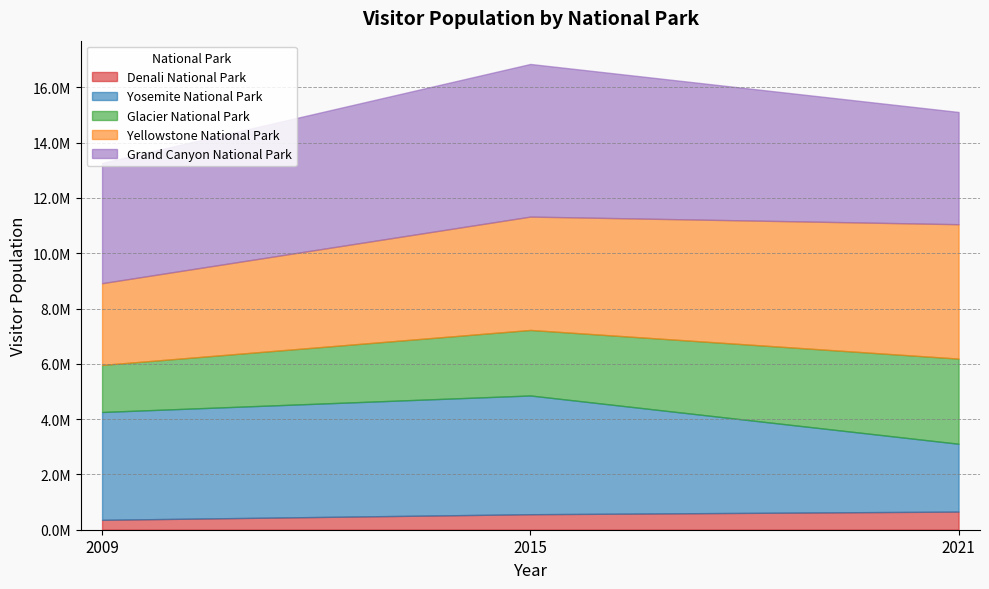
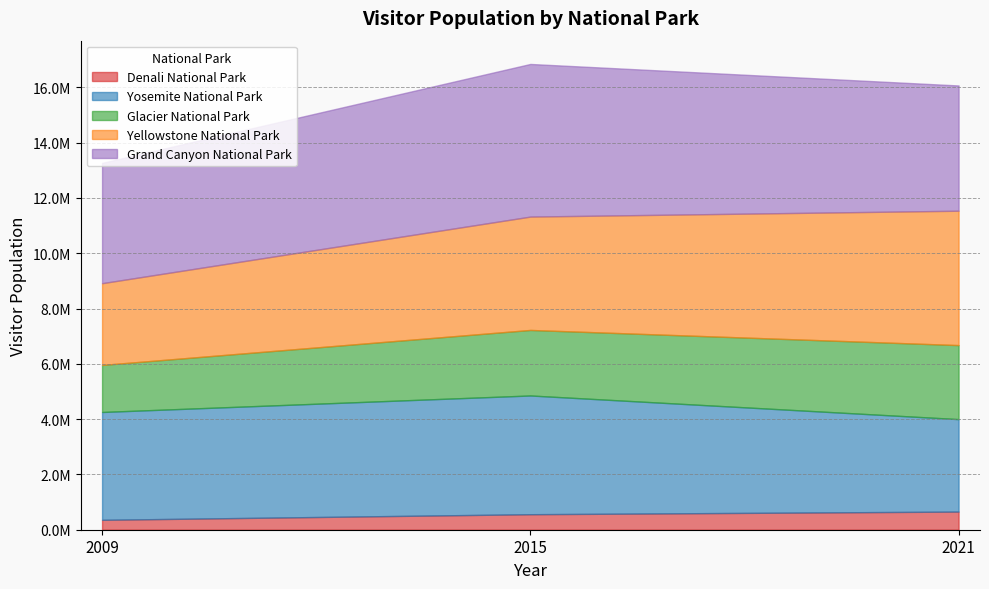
Yosemite National Park, 2021: 2500000 -> 3300000
Glacier National Park, 2021: 3100000 -> 2700000
Grand Canyon National Park, 2021: 4100000 -> 4500000
